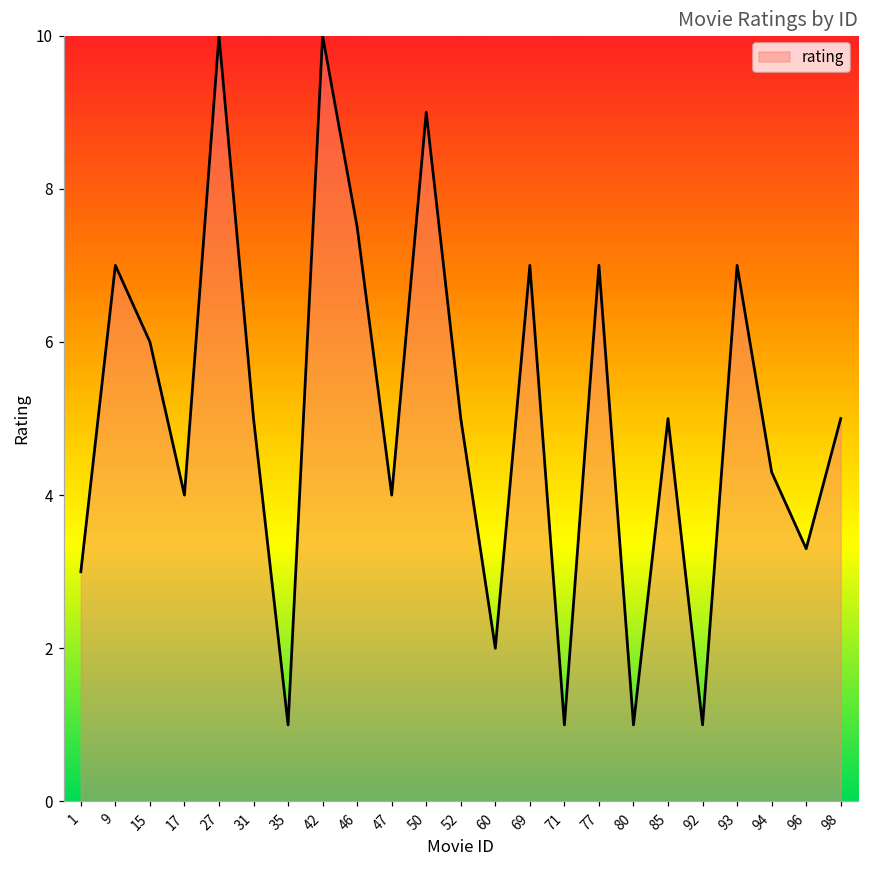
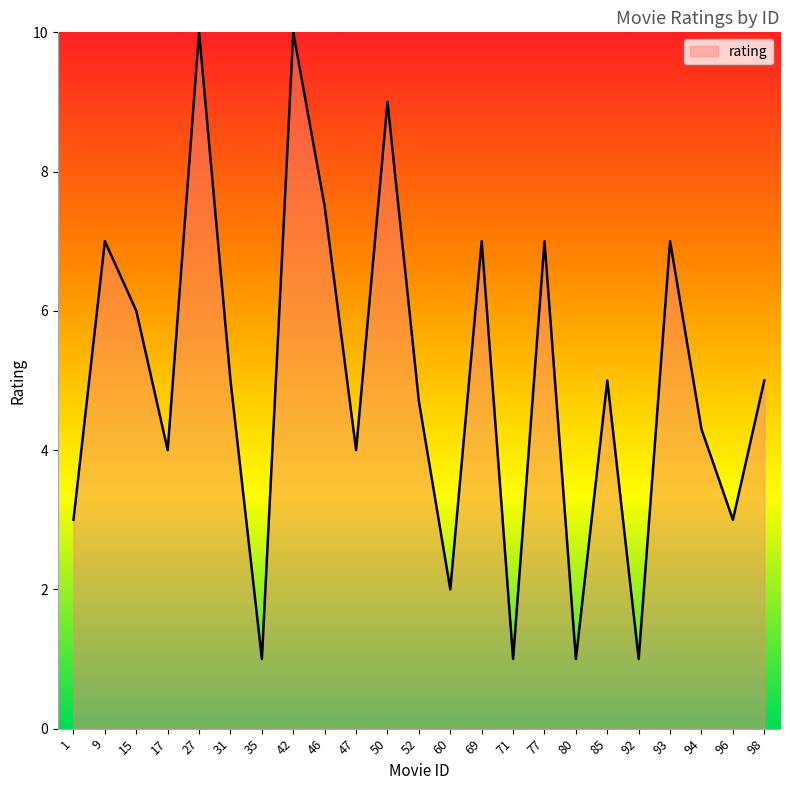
52: 5.0 -> 4.7
96: 3.3 -> 3.0
